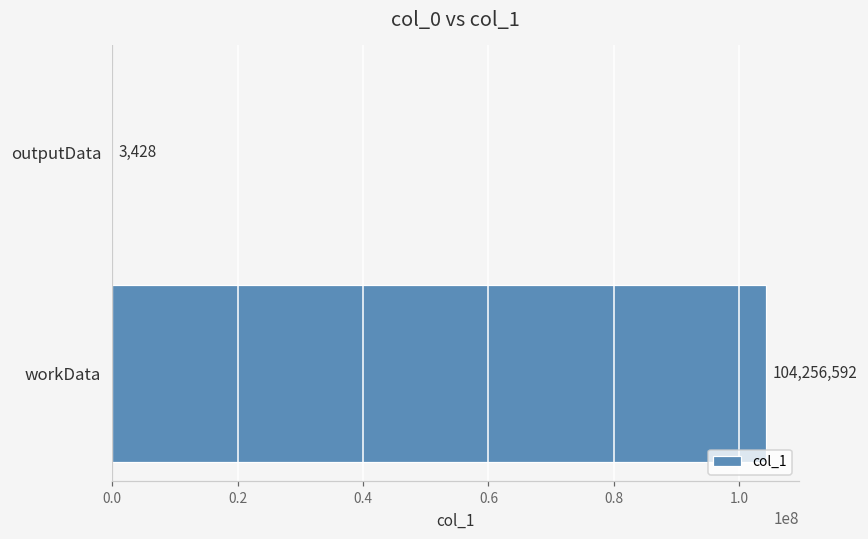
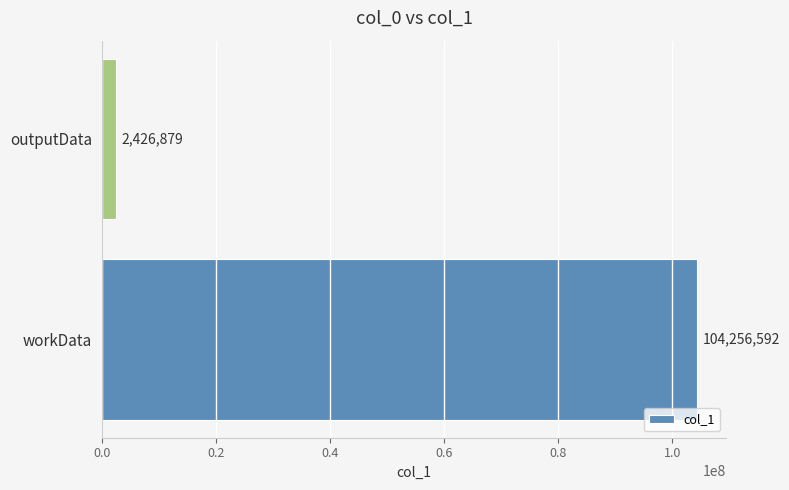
outputData: 3,428 -> 2,426,879
